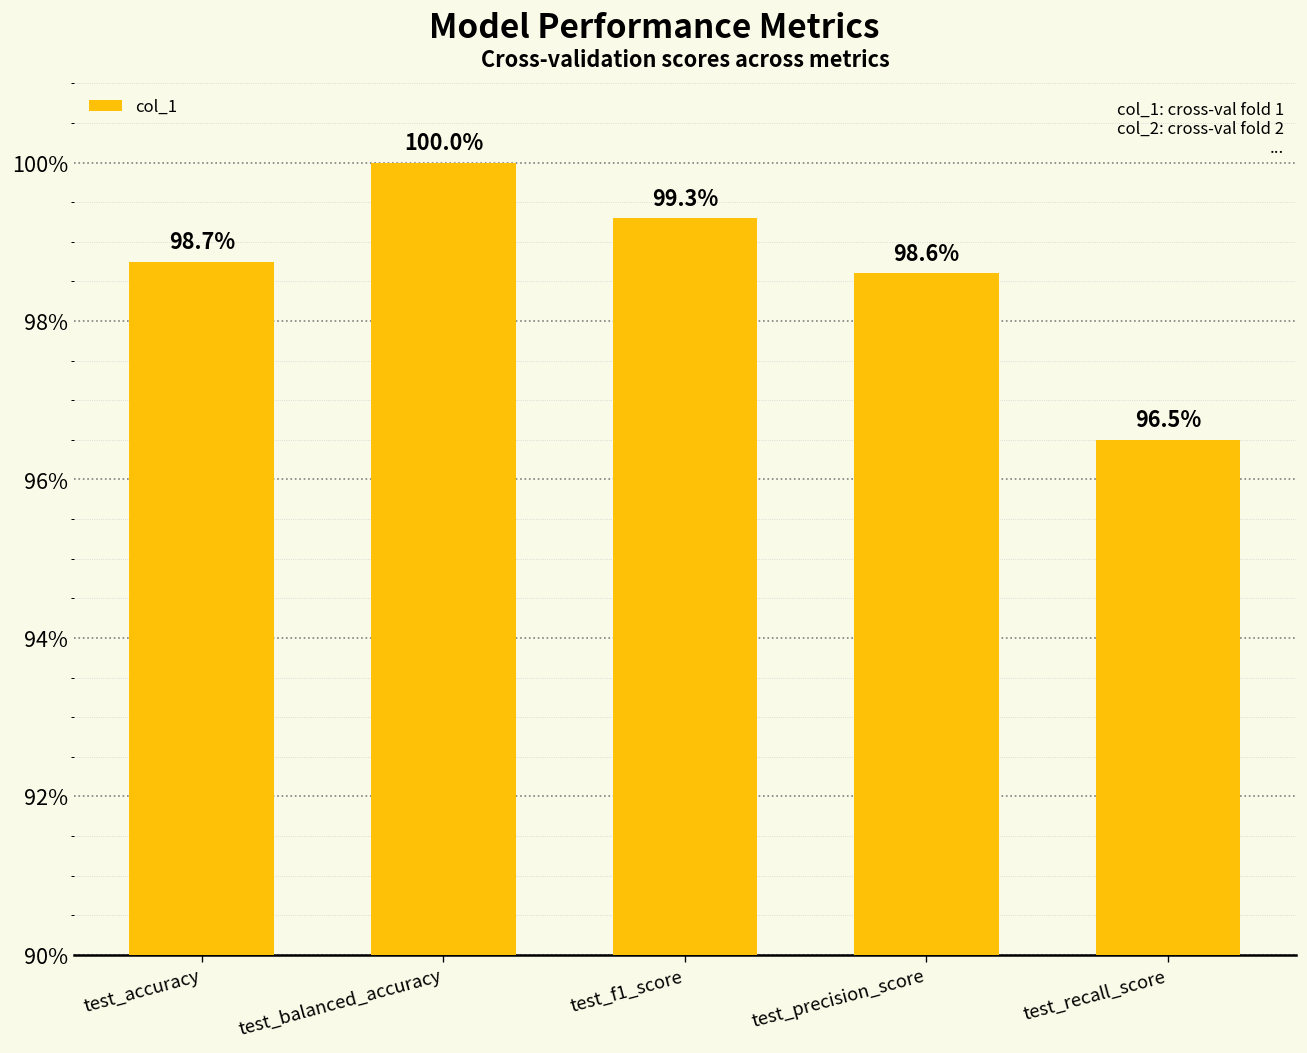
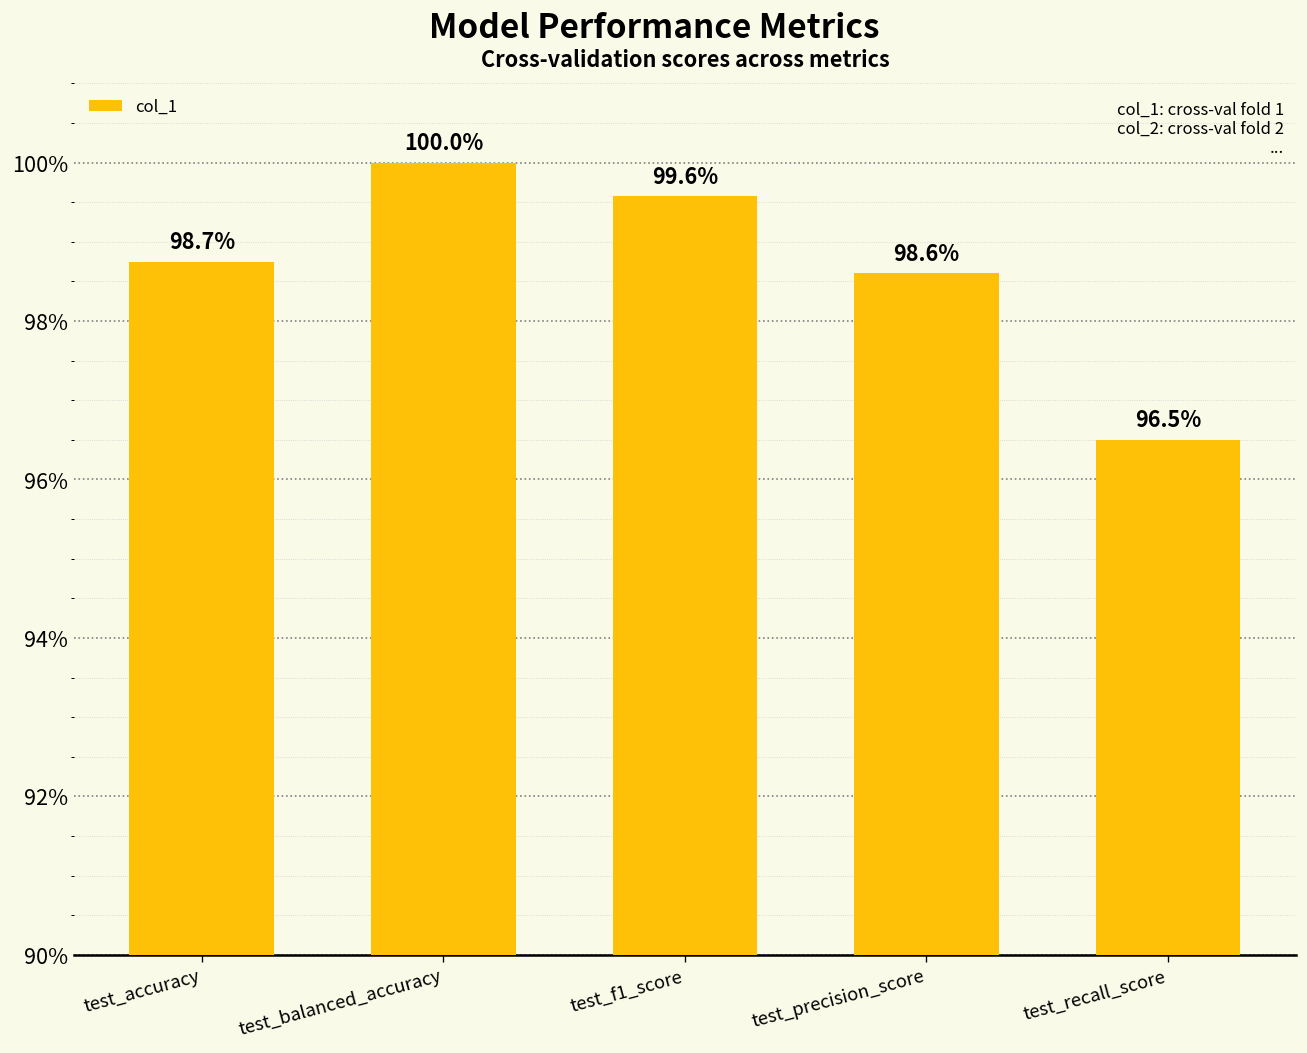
test_f1_score: 99.3% -> 99.6%
